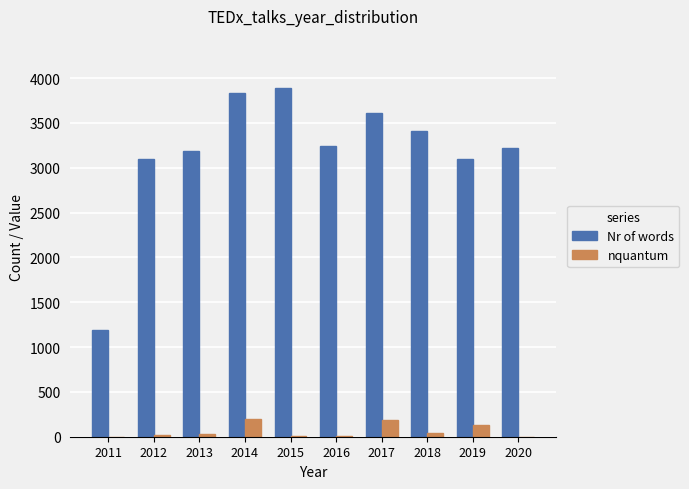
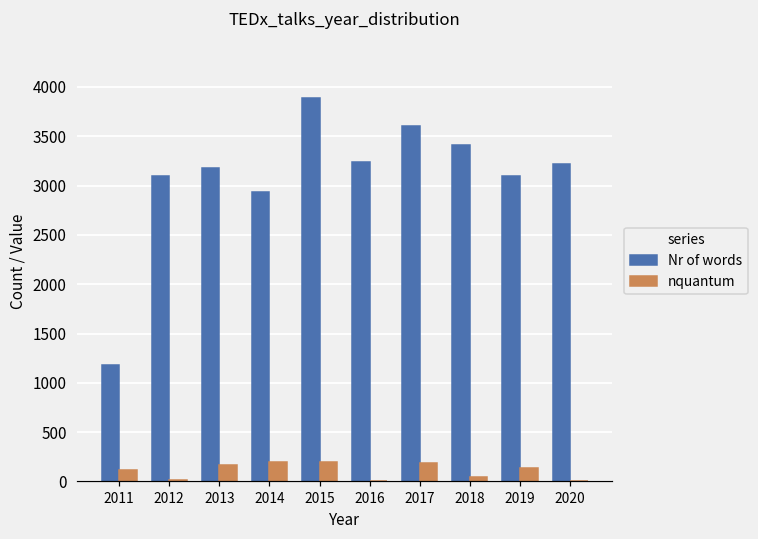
nquantum, 2011: 0 -> 100
nquantum, 2013: 0 -> 200
Nr of words, 2014: 3800 -> 2900
nquantum, 2015: 0 -> 200
